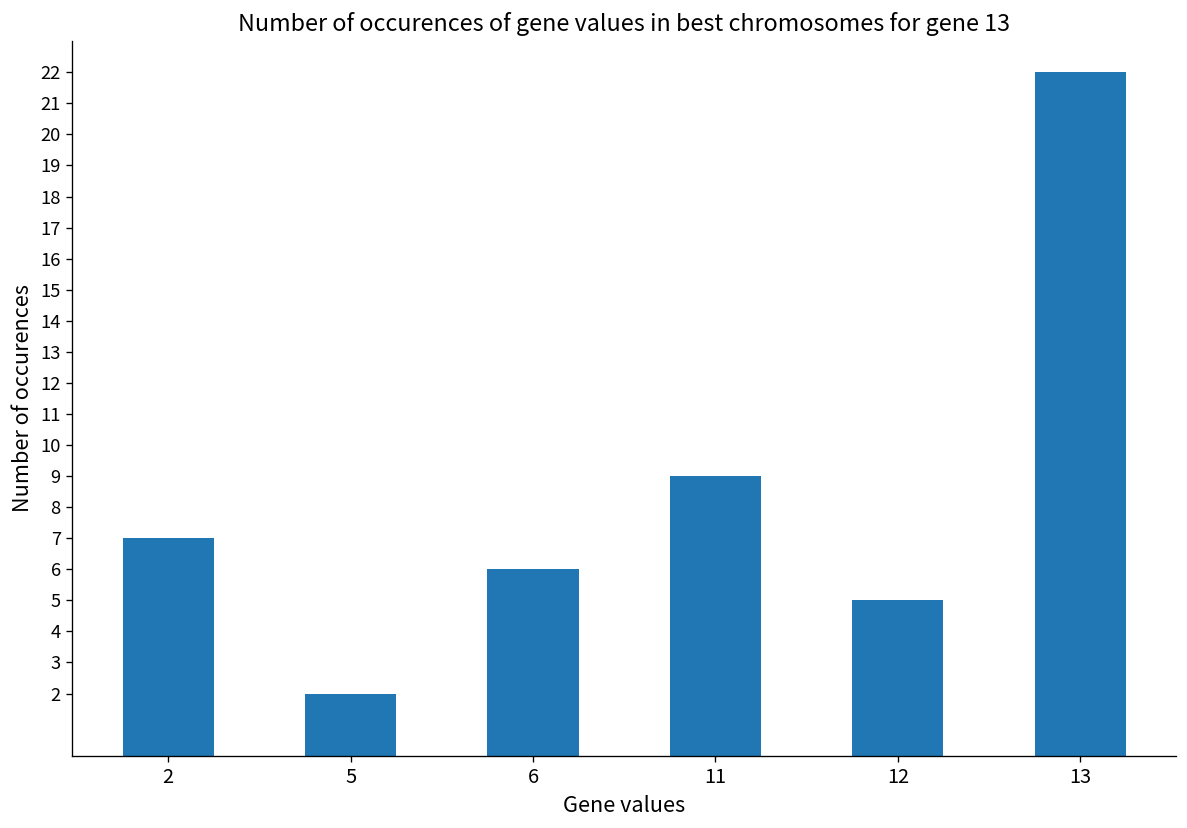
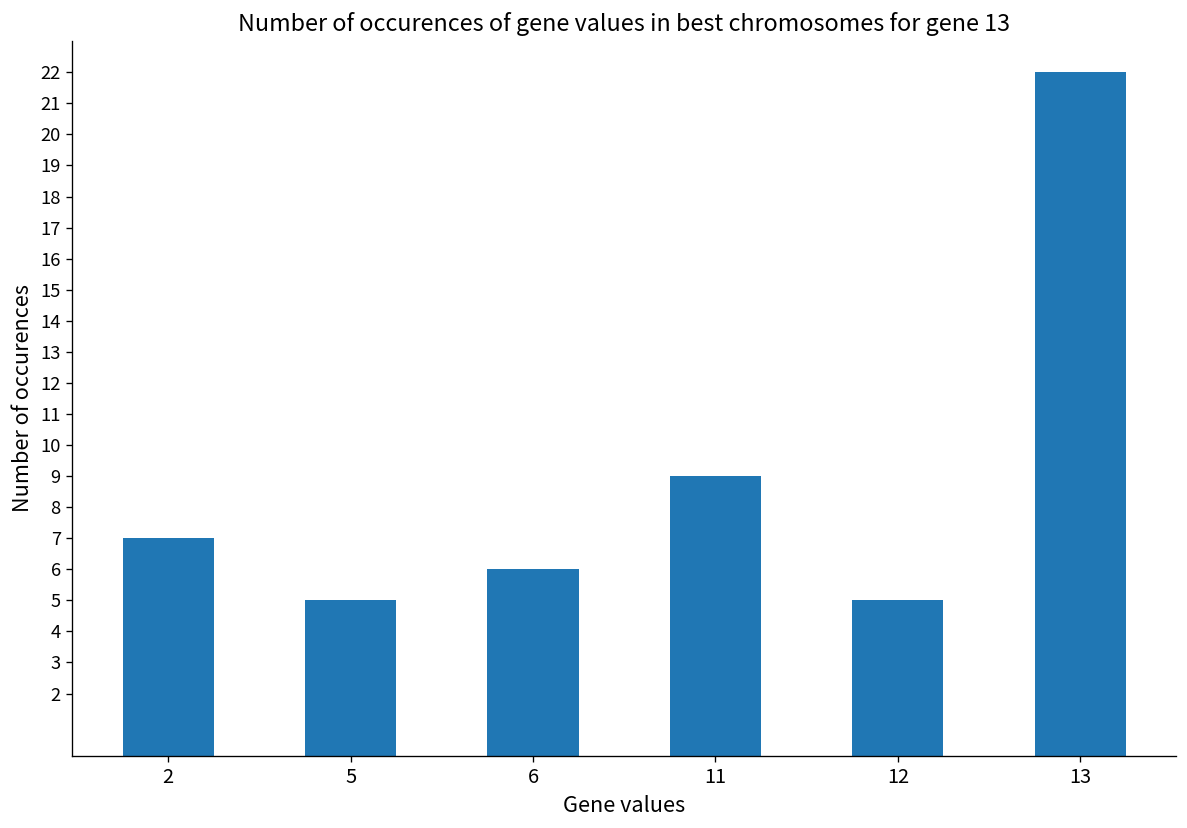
5: 2 -> 5
